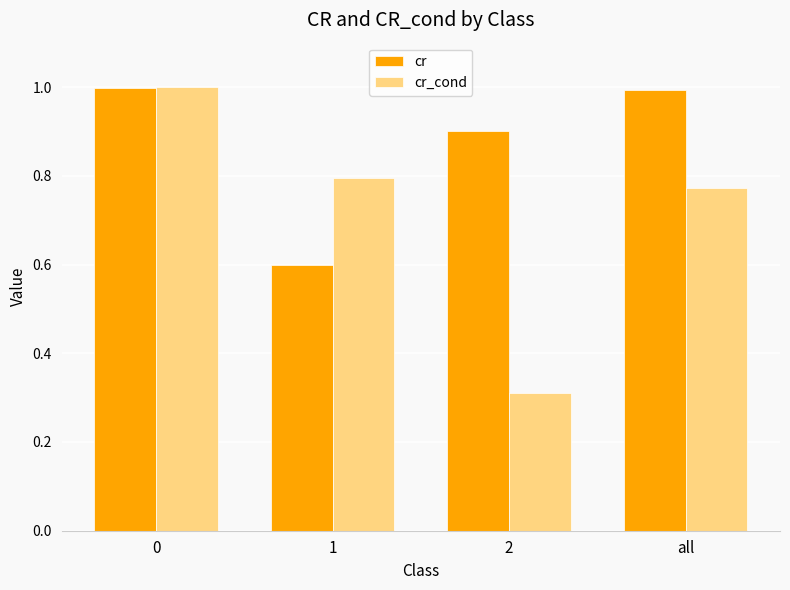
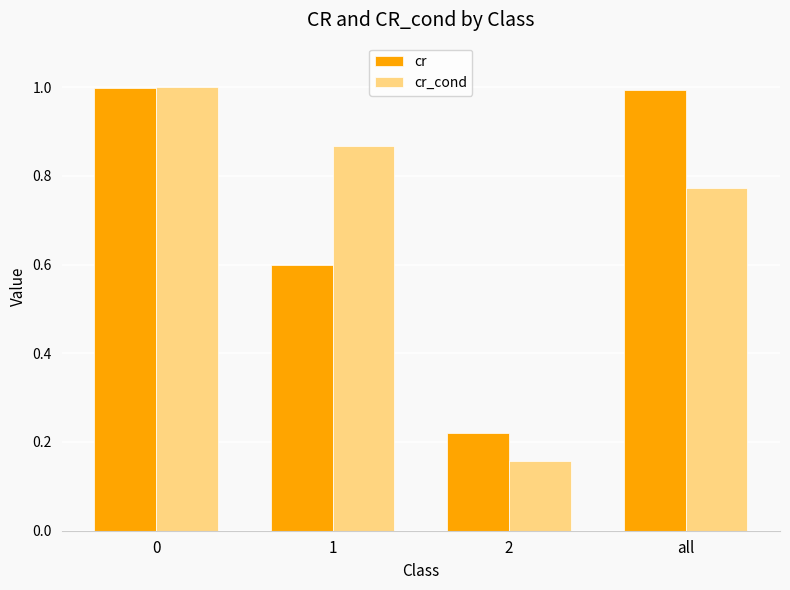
cr_cond, 1: 0.80 -> 0.87
cr, 2: 0.90 -> 0.22
cr_cond, 2: 0.31 -> 0.16
